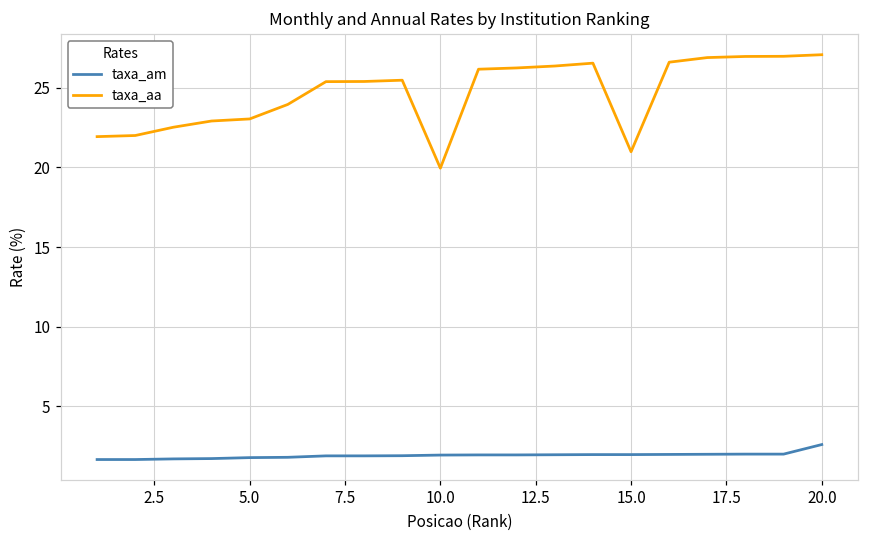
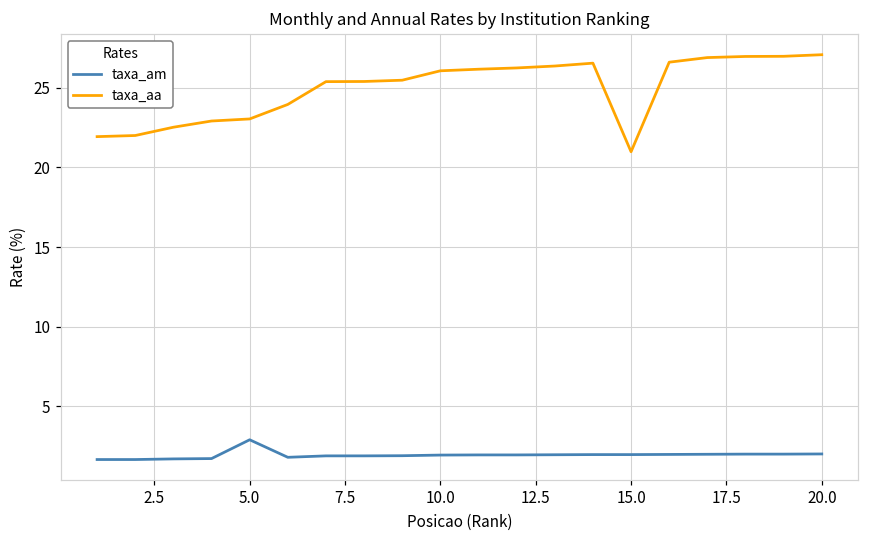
taxa_am, 5.0: 1.8 -> 2.9
taxa_aa, 10.0: 20.0 -> 26.1
taxa_am, 20.0: 2.6 -> 2.0
